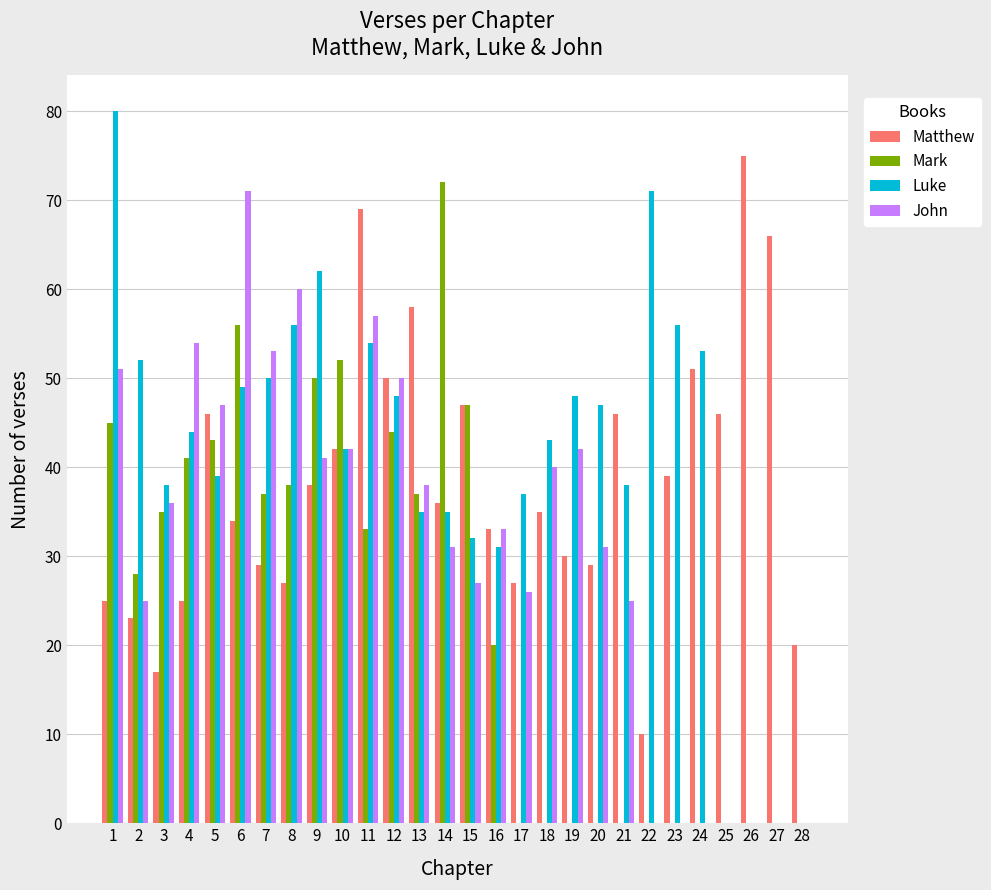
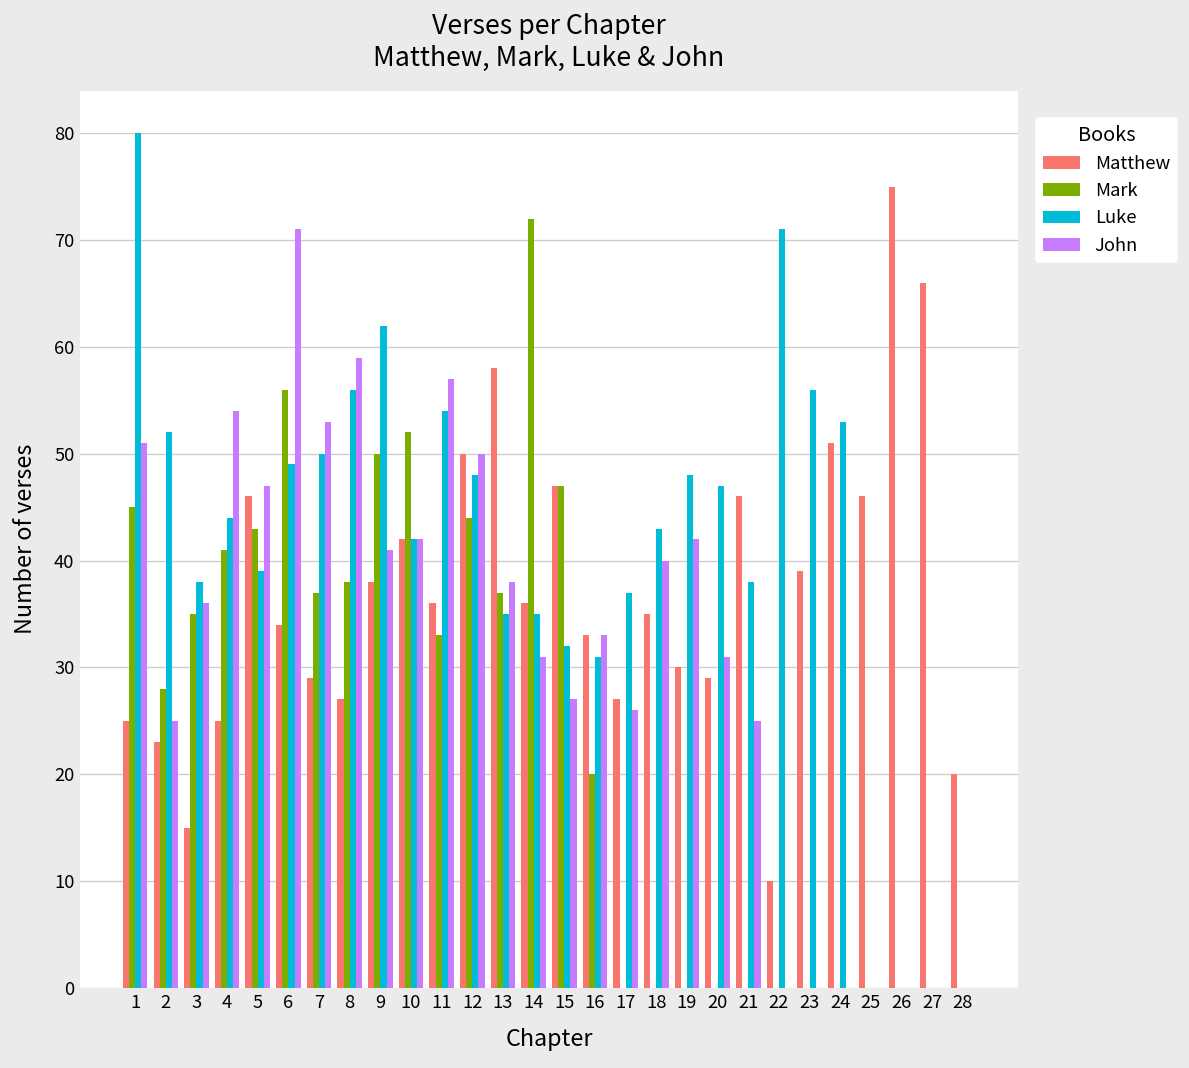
Matthew, 3: 17 -> 15
John, 8: 60 -> 59
Matthew, 11: 69 -> 36
